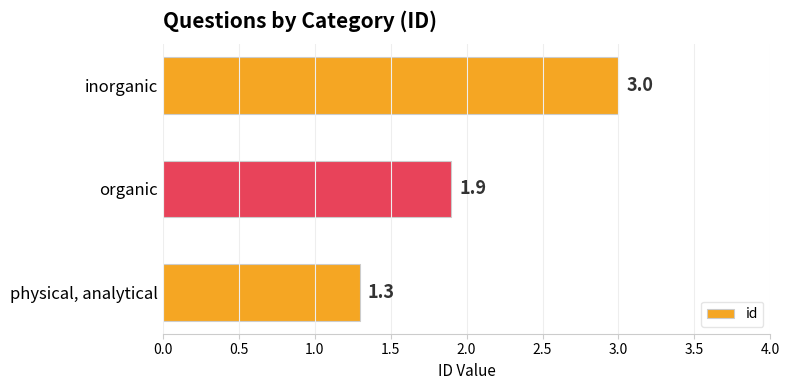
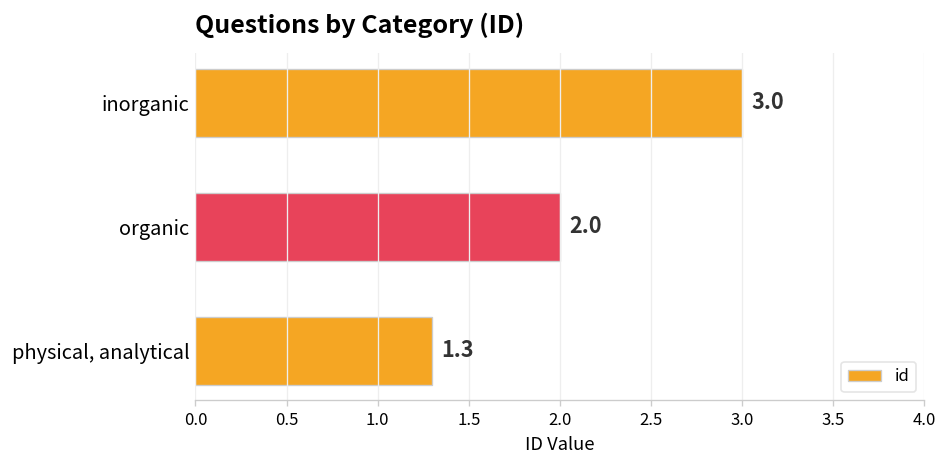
organic: 1.9 -> 2.0
